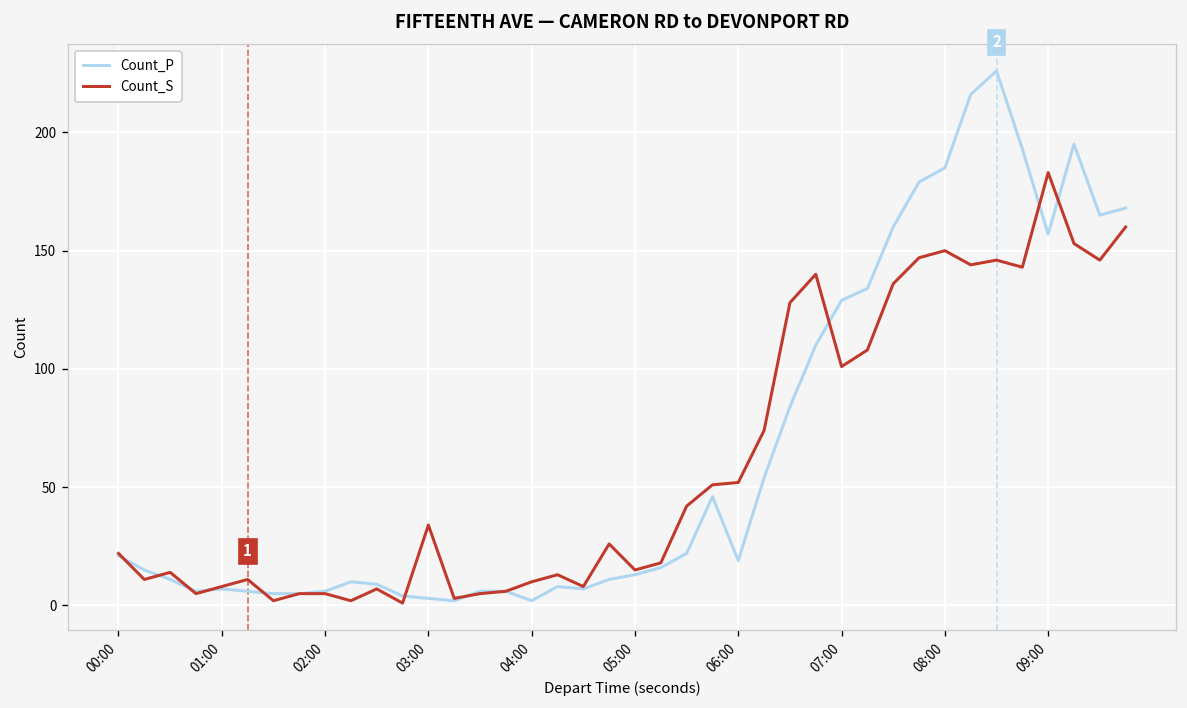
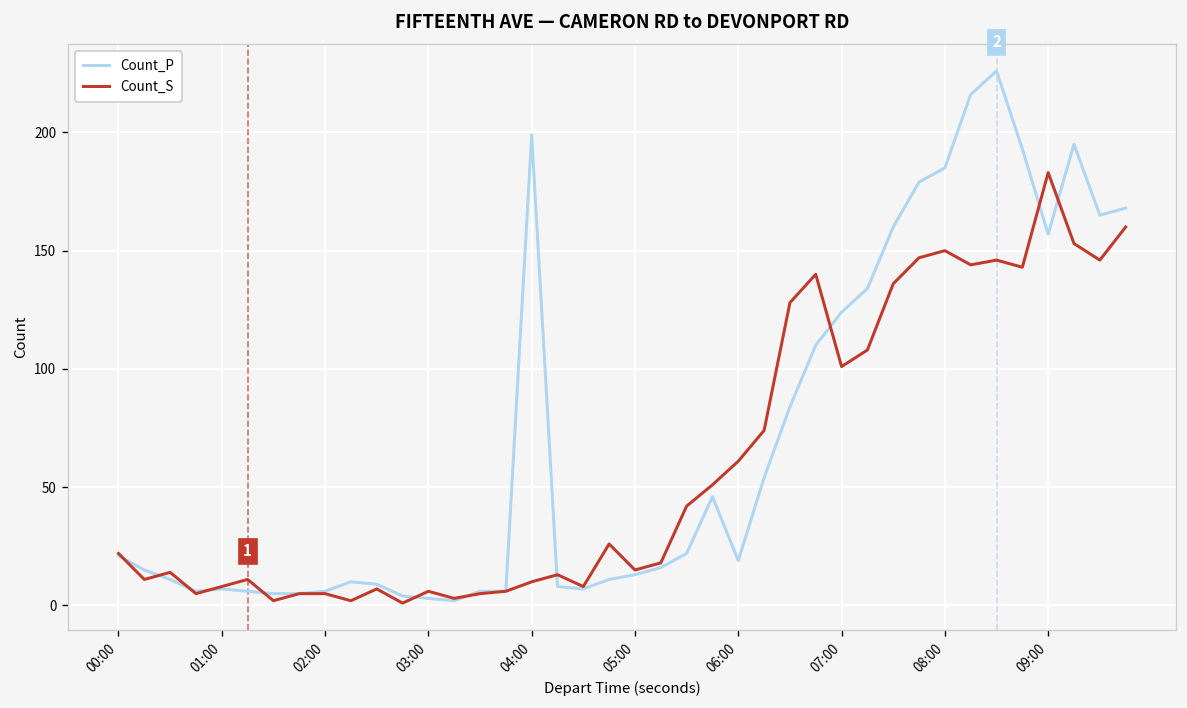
Count_S, 03:00: 34 -> 6
Count_P, 04:00: 2 -> 199
Count_S, 06:00: 52 -> 61
Count_P, 07:00: 129 -> 124
